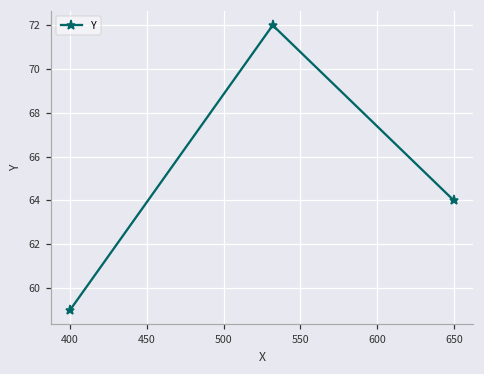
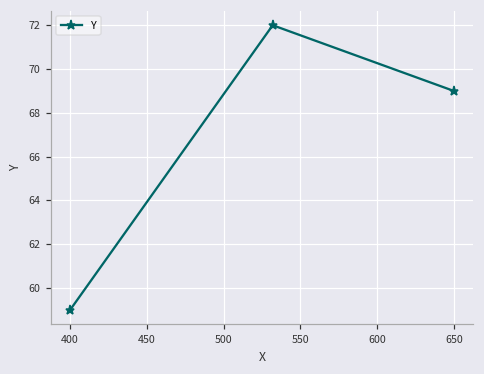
650: 64 -> 69
